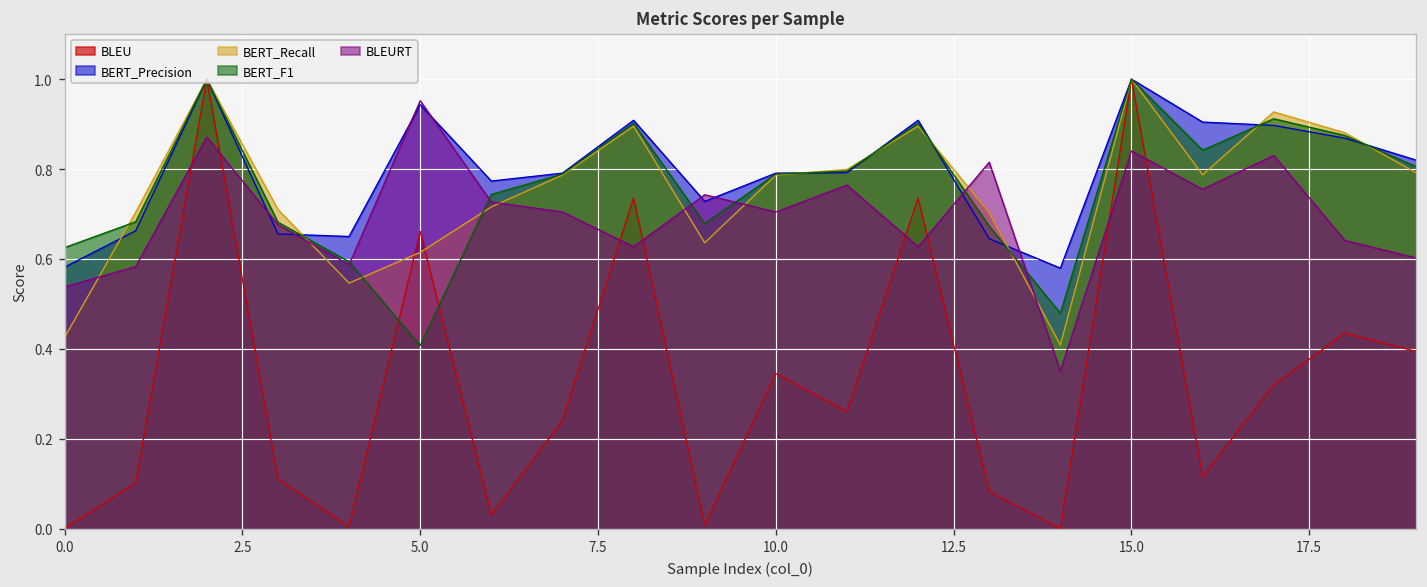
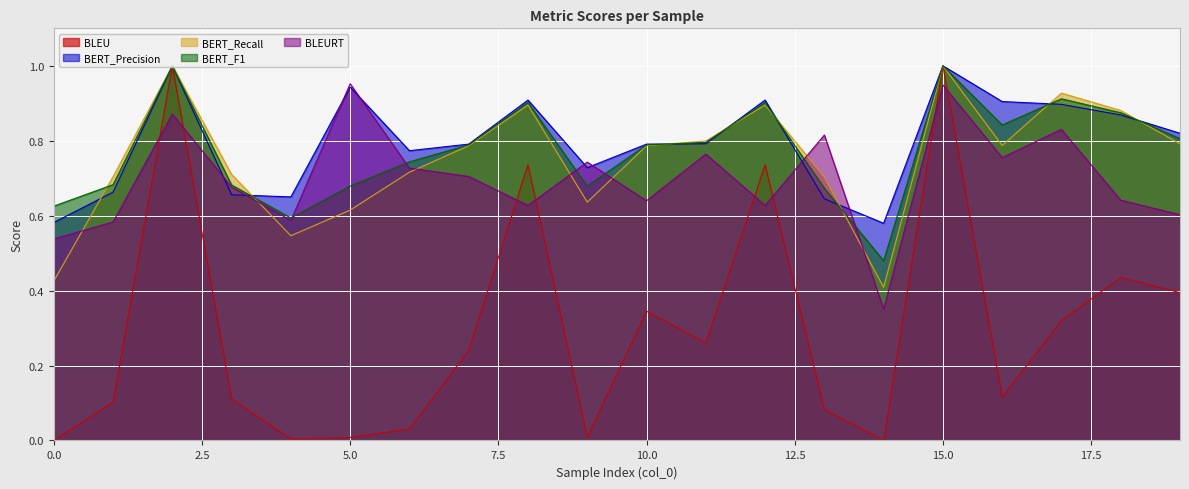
BLEU, 5.0: 0.66 -> 0.01
BERT_F1, 5.0: 0.41 -> 0.68
BLEURT, 10.0: 0.70 -> 0.64
BLEURT, 15.0: 0.84 -> 0.95
